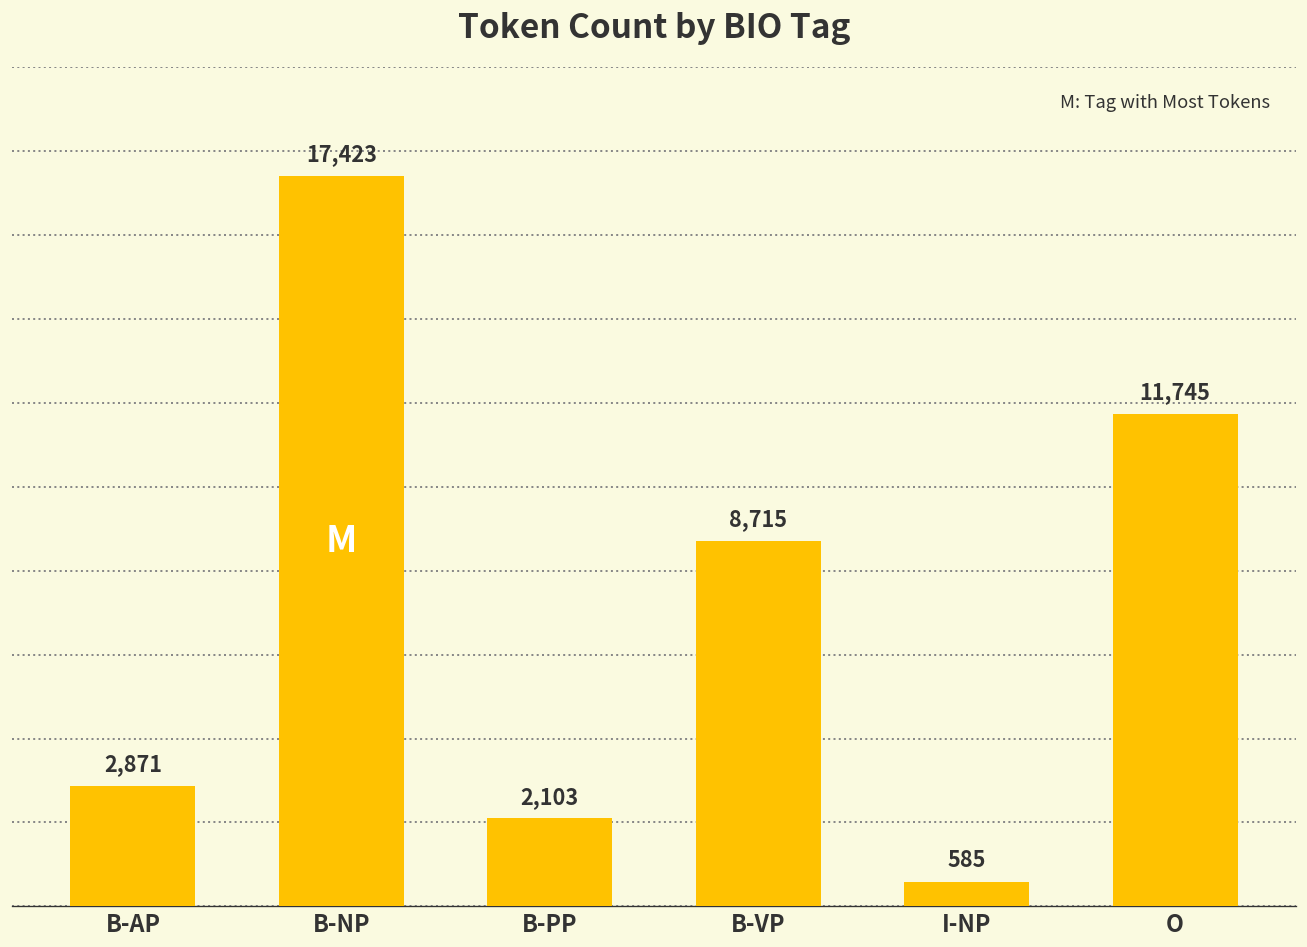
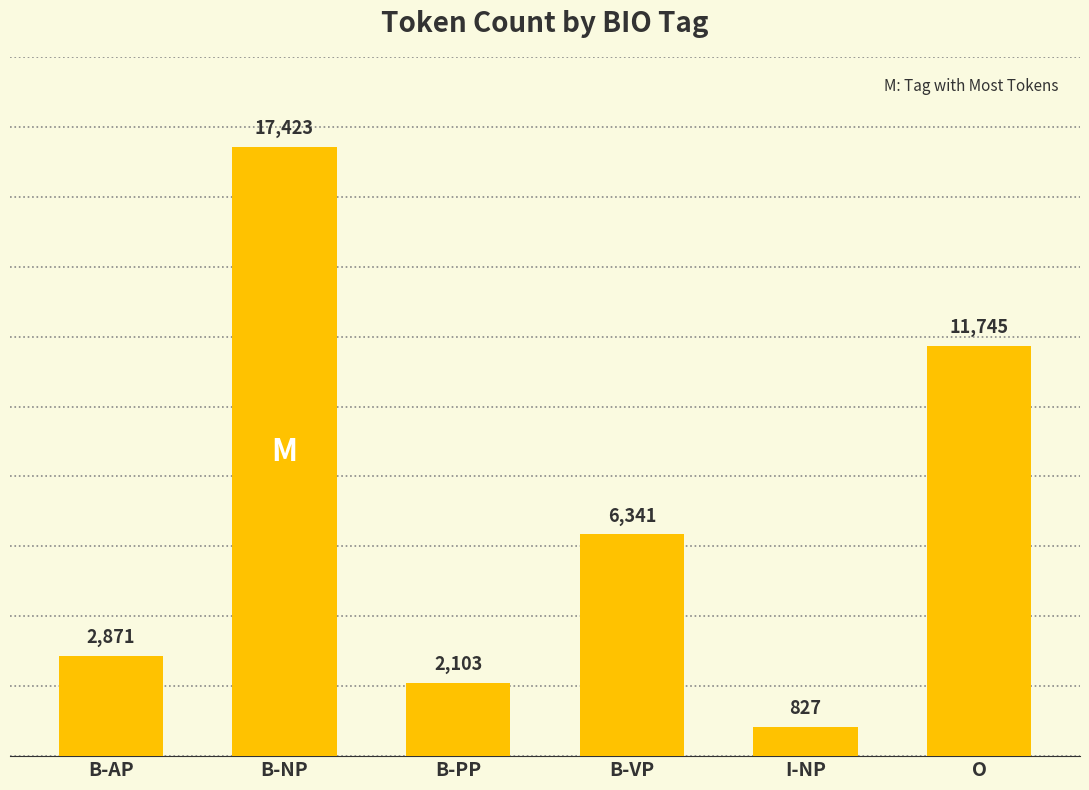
B-VP: 8,715 -> 6,341
I-NP: 585 -> 827
